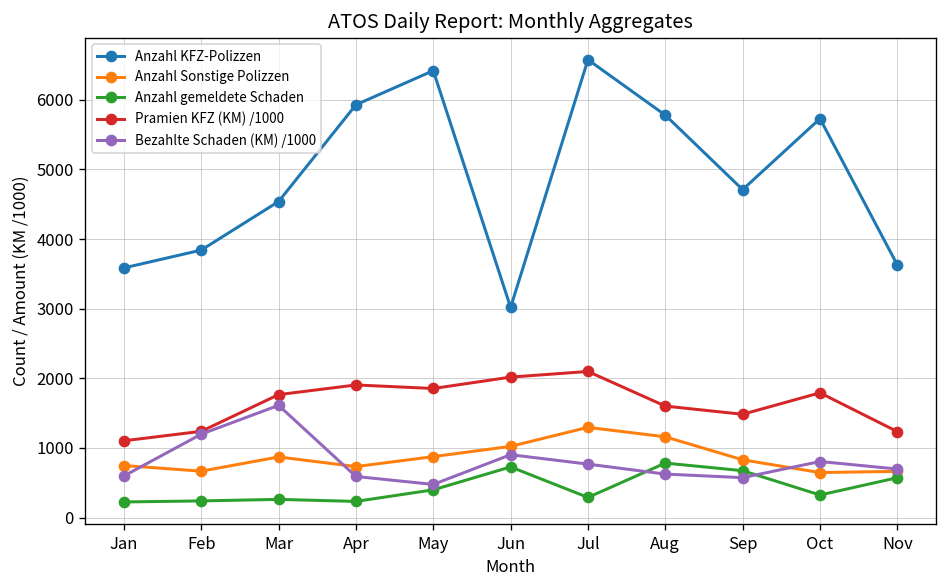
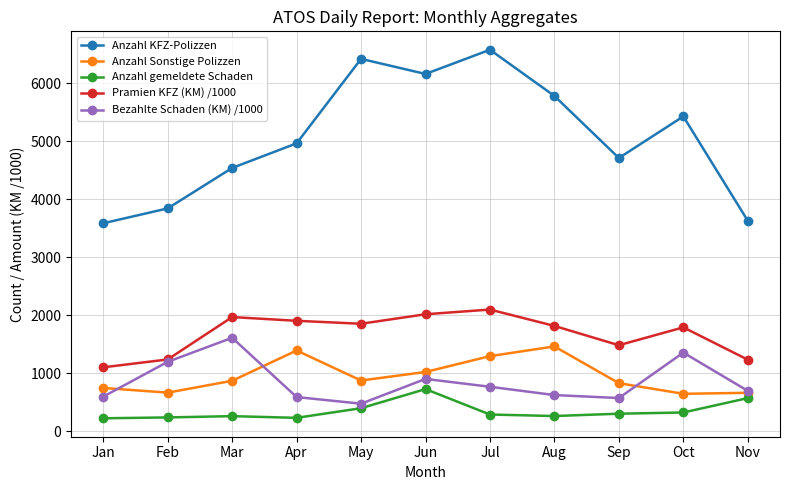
Pramien KFZ (KM) /1000, Mar: 1800 -> 2000
Anzahl KFZ-Polizzen, Apr: 5900 -> 5000
Anzahl Sonstige Polizzen, Apr: 700 -> 1400
Anzahl KFZ-Polizzen, Jun: 3000 -> 6200
Anzahl Sonstige Polizzen, Aug: 1200 -> 1500
Anzahl gemeldete Schaden, Aug: 800 -> 300
Pramien KFZ (KM) /1000, Aug: 1600 -> 1800
Anzahl gemeldete Schaden, Sep: 700 -> 300
Anzahl KFZ-Polizzen, Oct: 5700 -> 5400
Bezahlte Schaden (KM) /1000, Oct: 800 -> 1400
